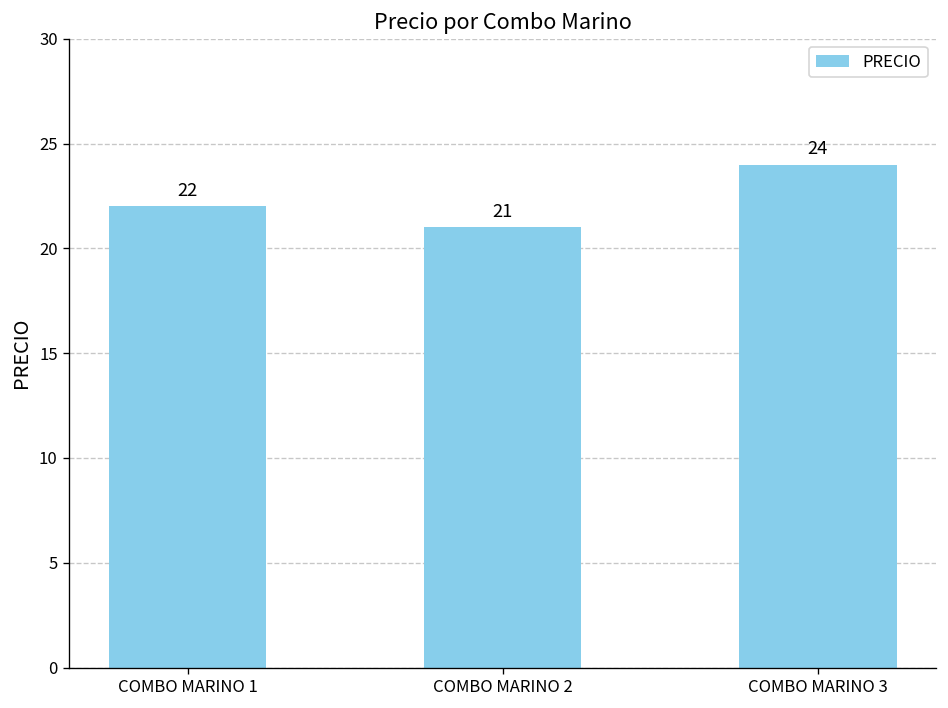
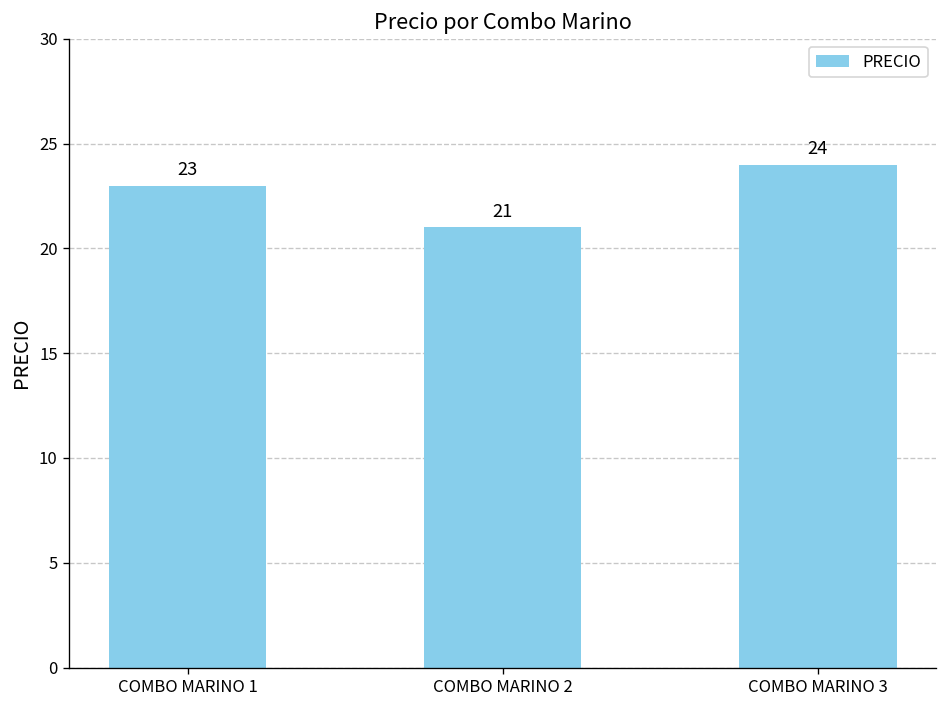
COMBO MARINO 1: 22 -> 23
